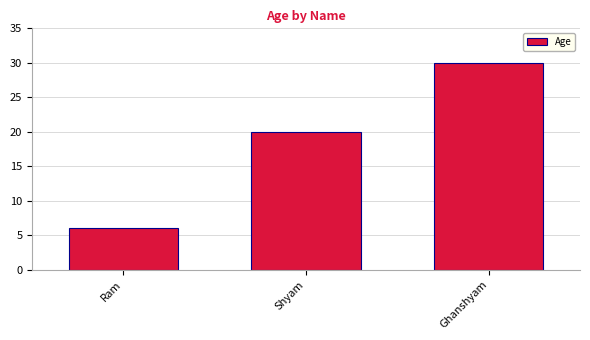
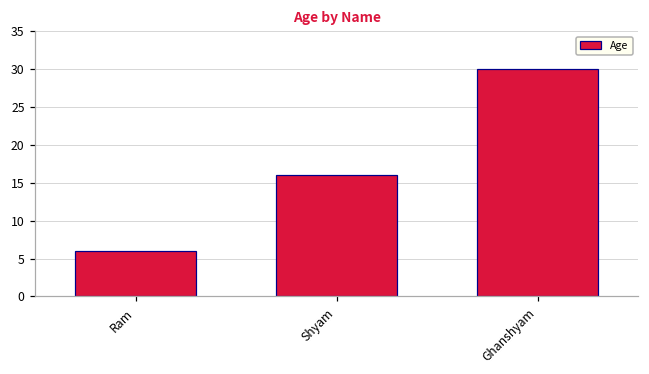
Shyam: 20 -> 16
